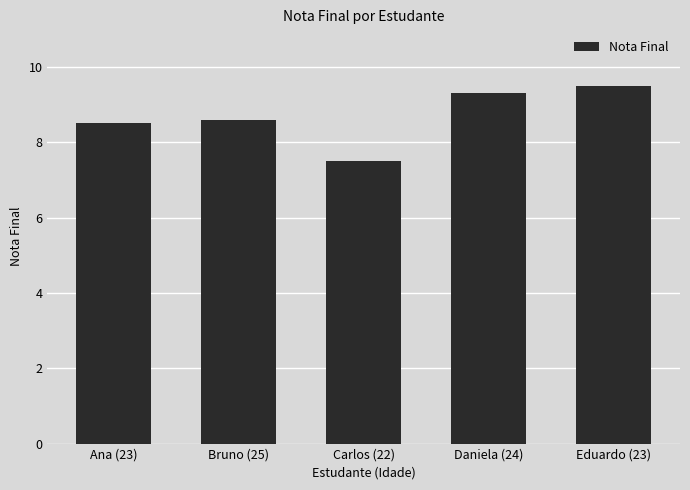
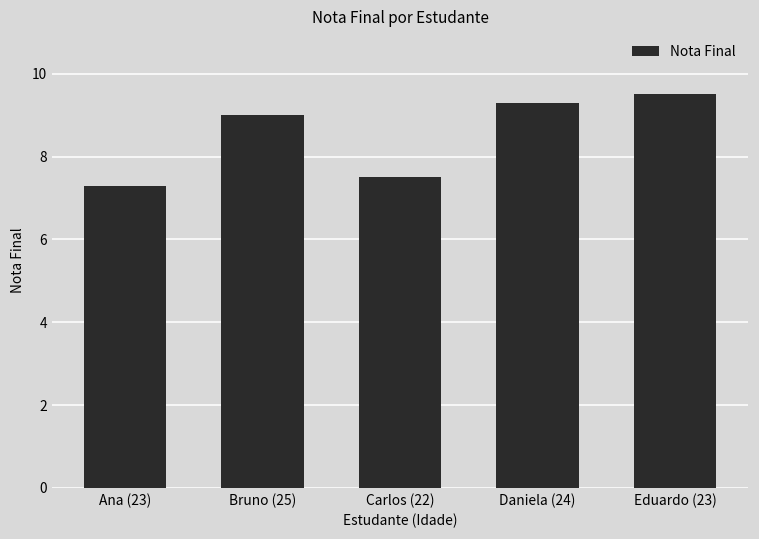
Ana (23): 8.5 -> 7.3
Bruno (25): 8.6 -> 9.0
